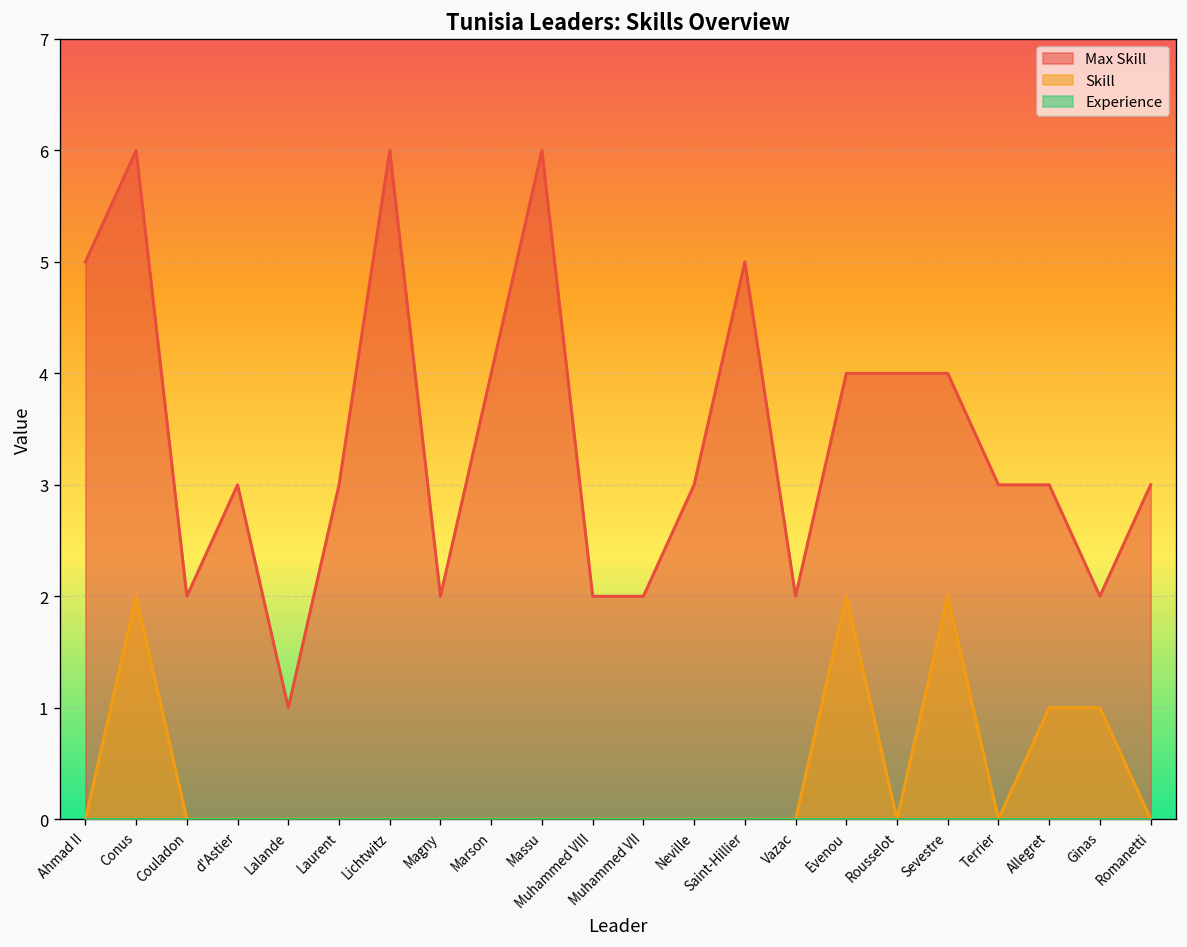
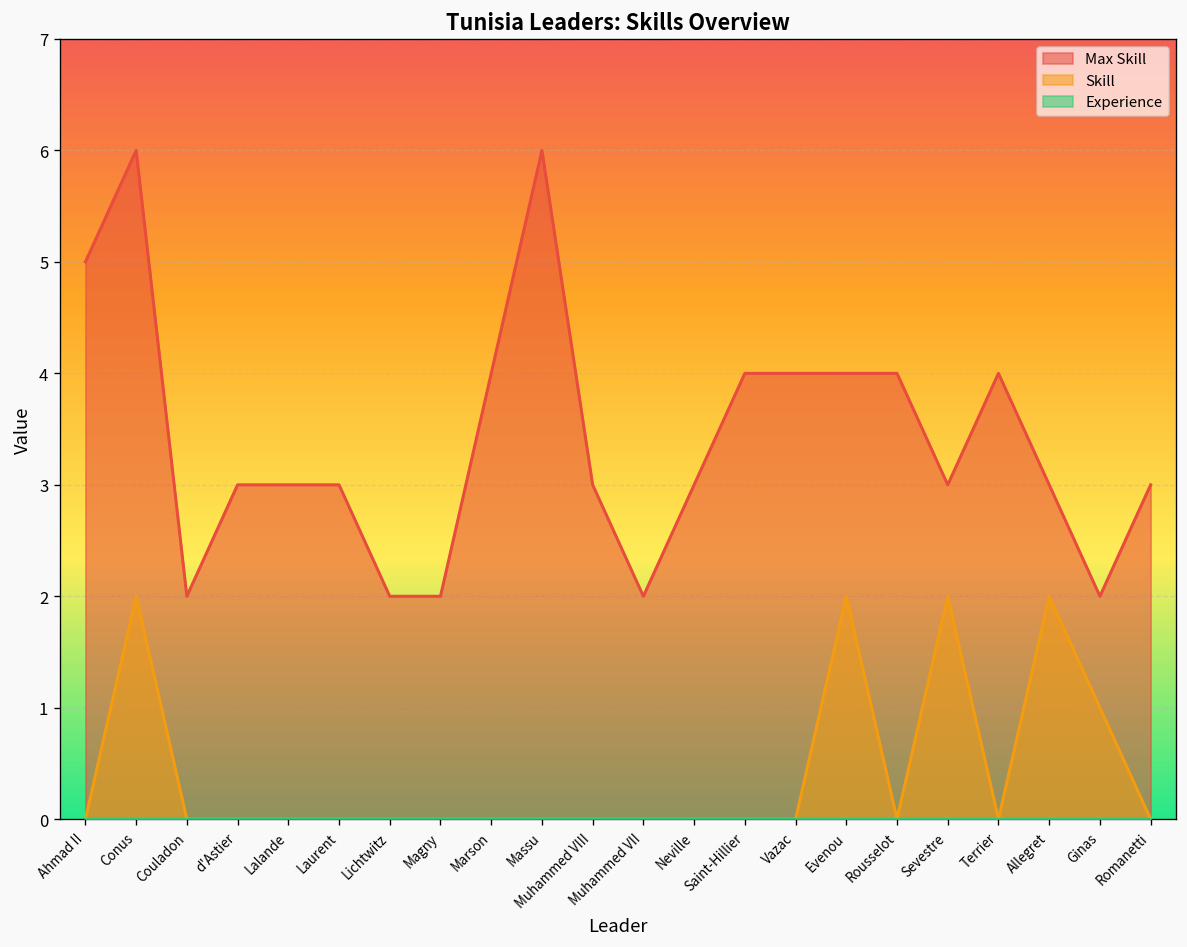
Max Skill, Lalande: 1 -> 3
Max Skill, Lichtwitz: 6 -> 2
Max Skill, Muhammed VIII: 2 -> 3
Max Skill, Saint-Hillier: 5 -> 4
Max Skill, Vazac: 2 -> 4
Max Skill, Sevestre: 4 -> 3
Max Skill, Terrier: 3 -> 4
Skill, Allegret: 1 -> 2
